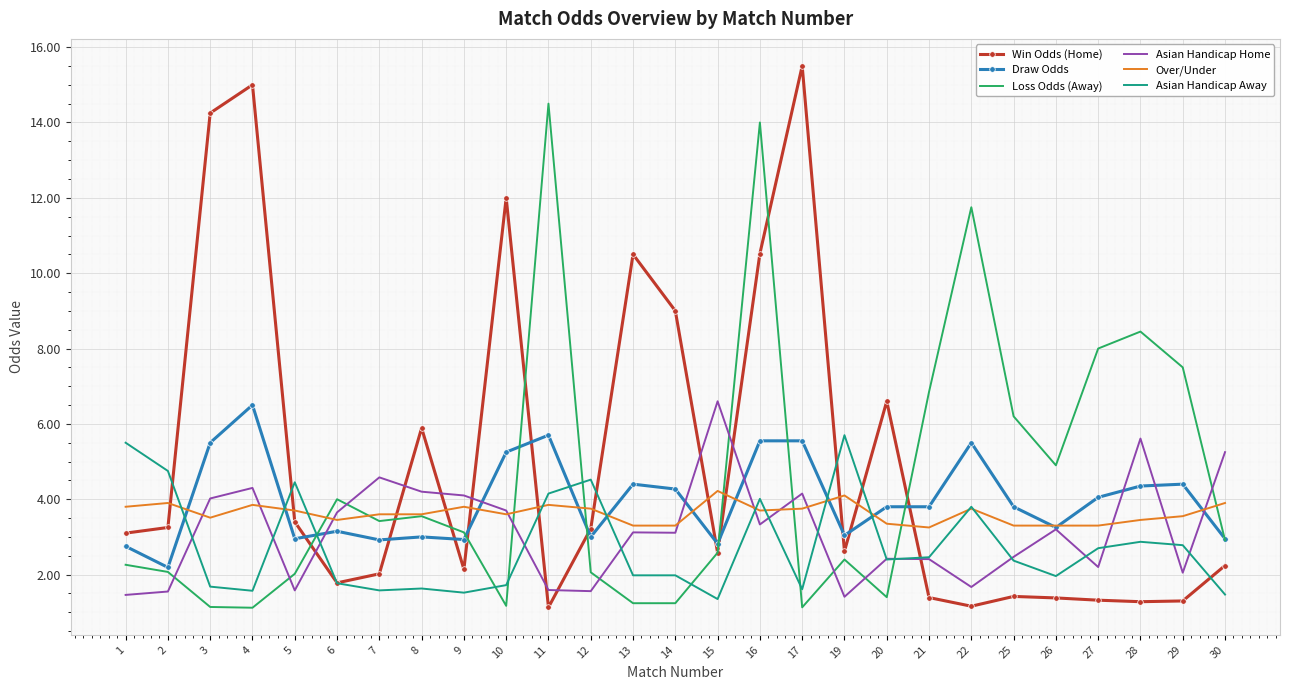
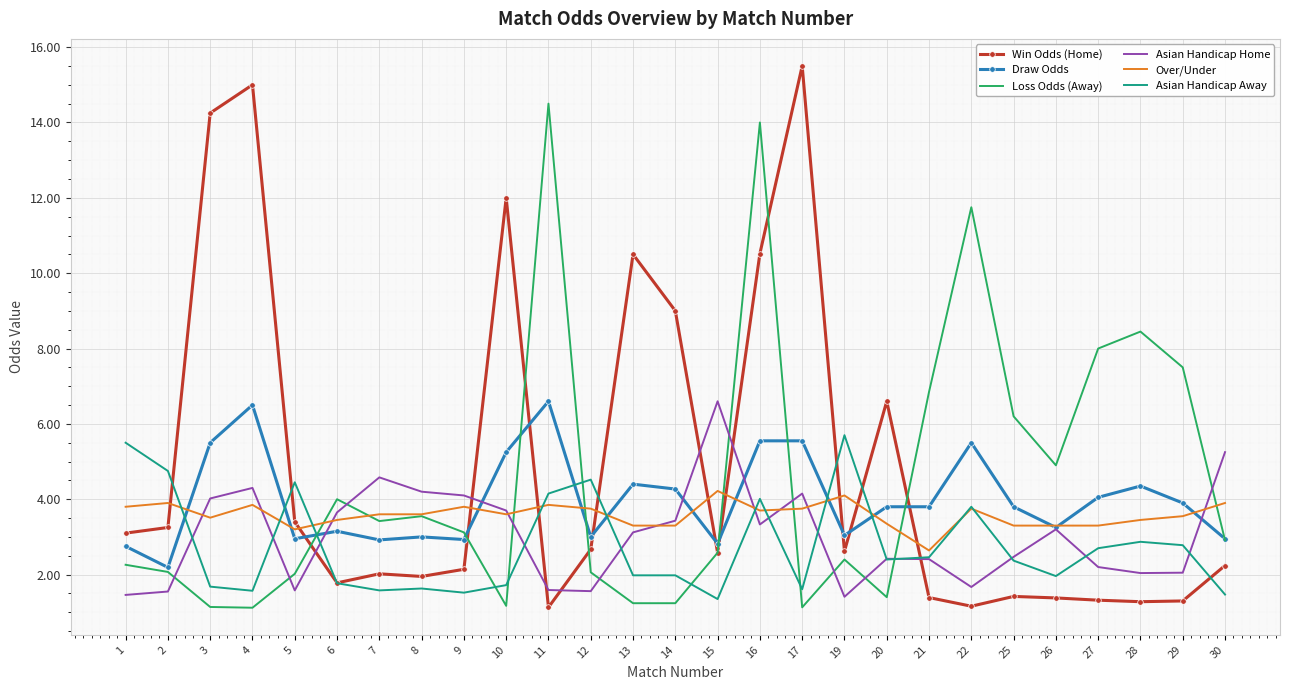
Over/Under, 5: 3.7 -> 3.2
Win Odds (Home), 8: 5.9 -> 2.0
Draw Odds, 11: 5.7 -> 6.6
Win Odds (Home), 12: 3.2 -> 2.7
Asian Handicap Home, 14: 3.1 -> 3.4
Over/Under, 21: 3.3 -> 2.6
Asian Handicap Home, 28: 5.6 -> 2.0
Draw Odds, 29: 4.4 -> 3.9
